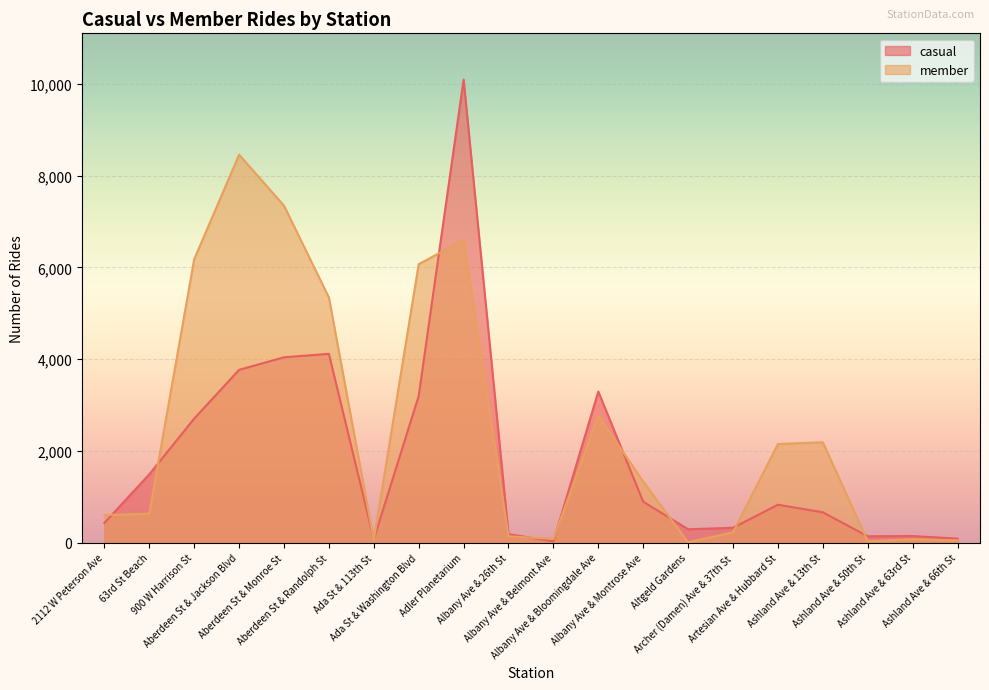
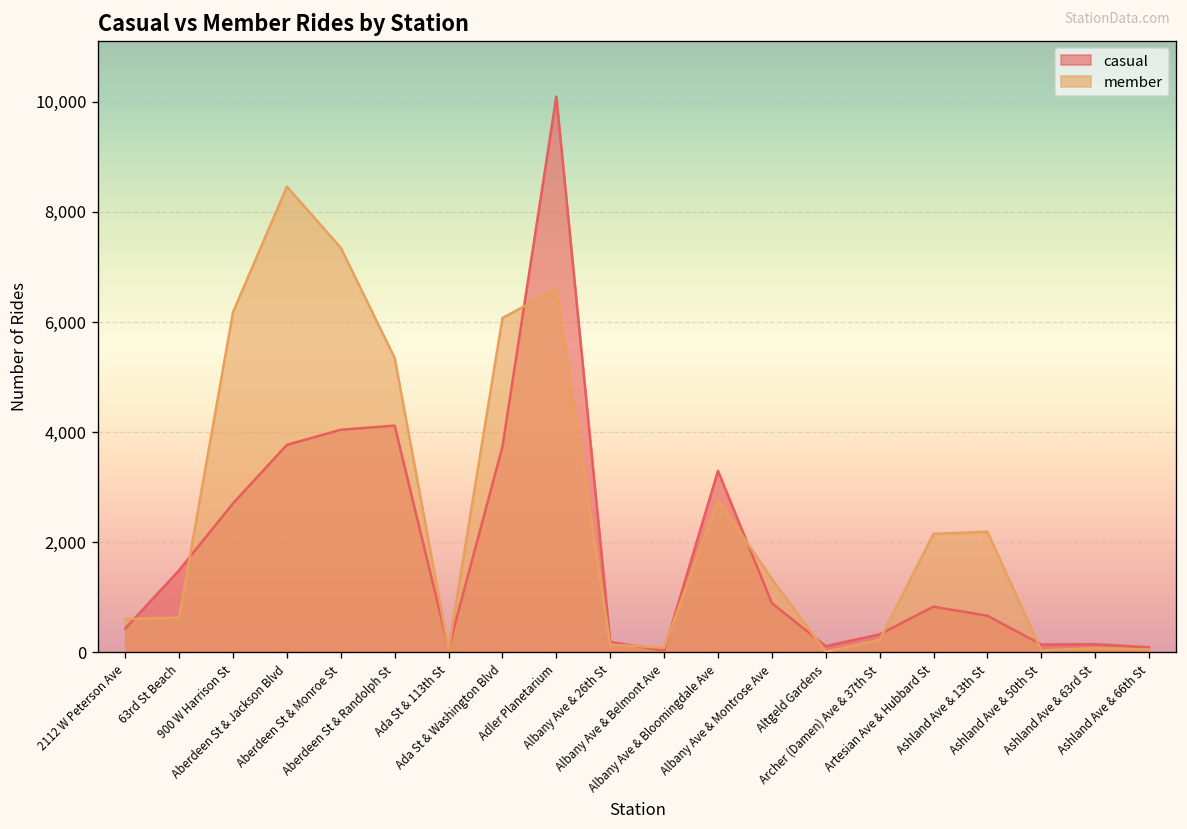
casual, Ada St & Washington Blvd: 3,200 -> 3,700
casual, Altgeld Gardens: 300 -> 100
